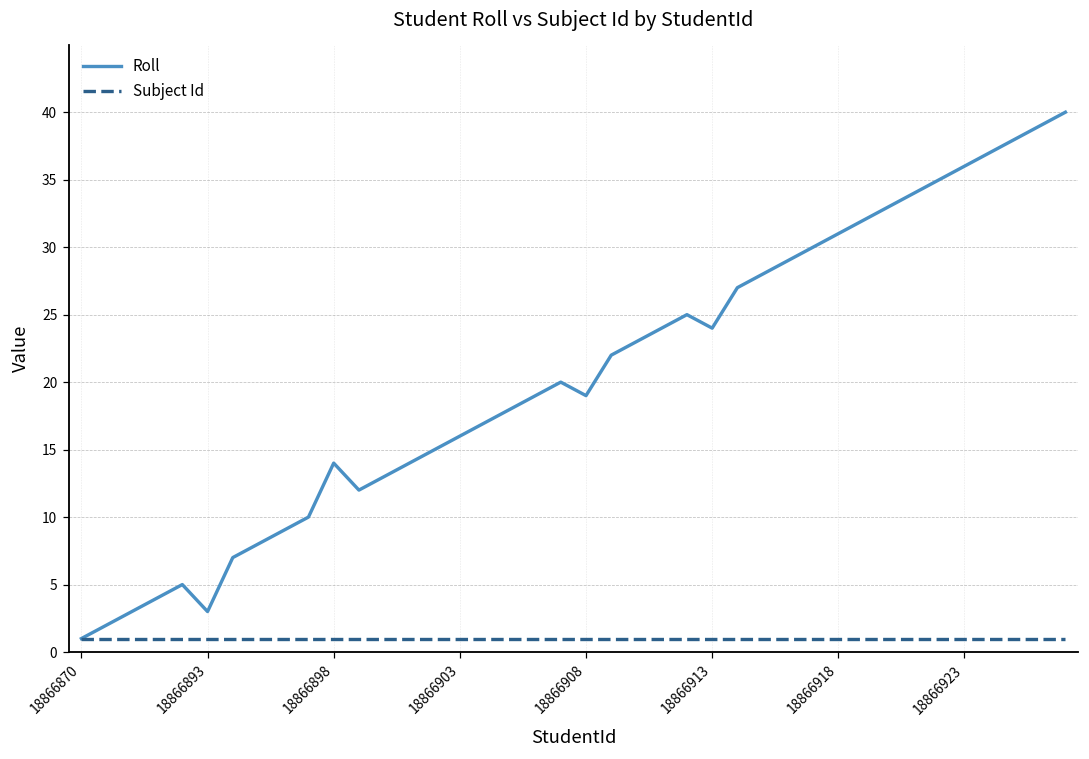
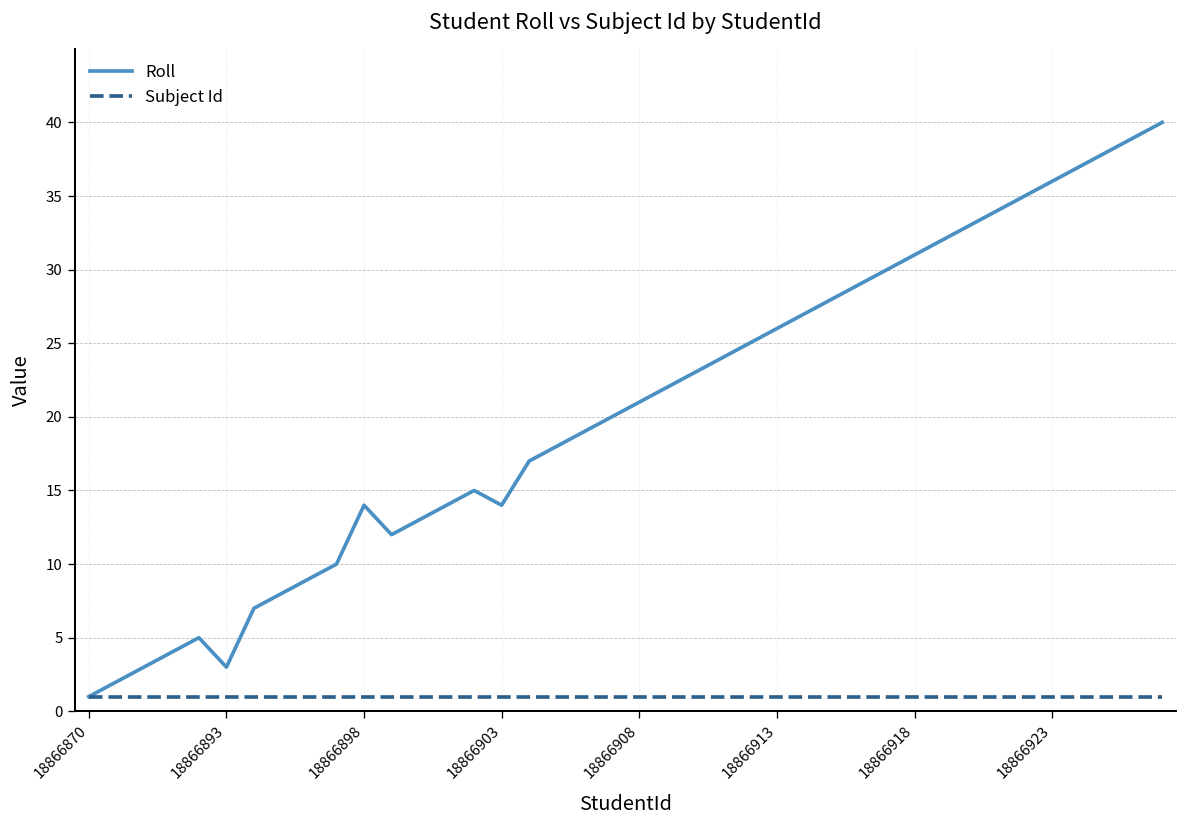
Roll, 18866903: 16 -> 14
Roll, 18866908: 19 -> 21
Roll, 18866913: 24 -> 26
